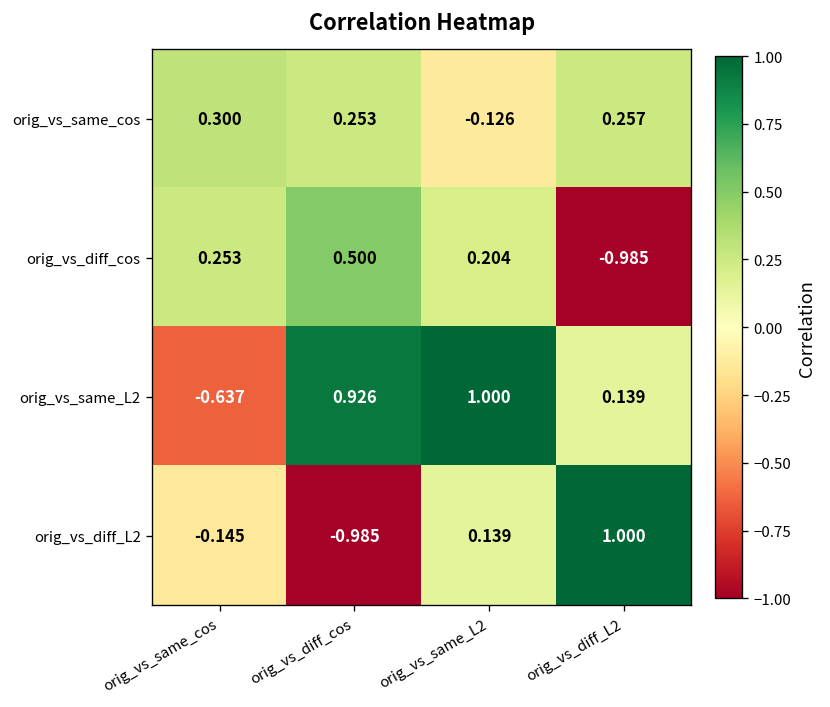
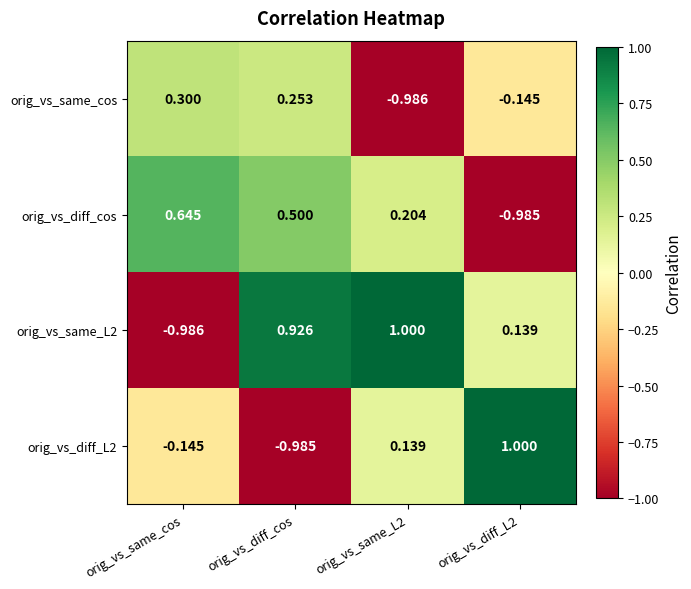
orig_vs_same_cos, orig_vs_same_L2: -0.126 -> -0.986
orig_vs_same_cos, orig_vs_diff_L2: 0.257 -> -0.145
orig_vs_diff_cos, orig_vs_same_cos: 0.253 -> 0.645
orig_vs_same_L2, orig_vs_same_cos: -0.637 -> -0.986
